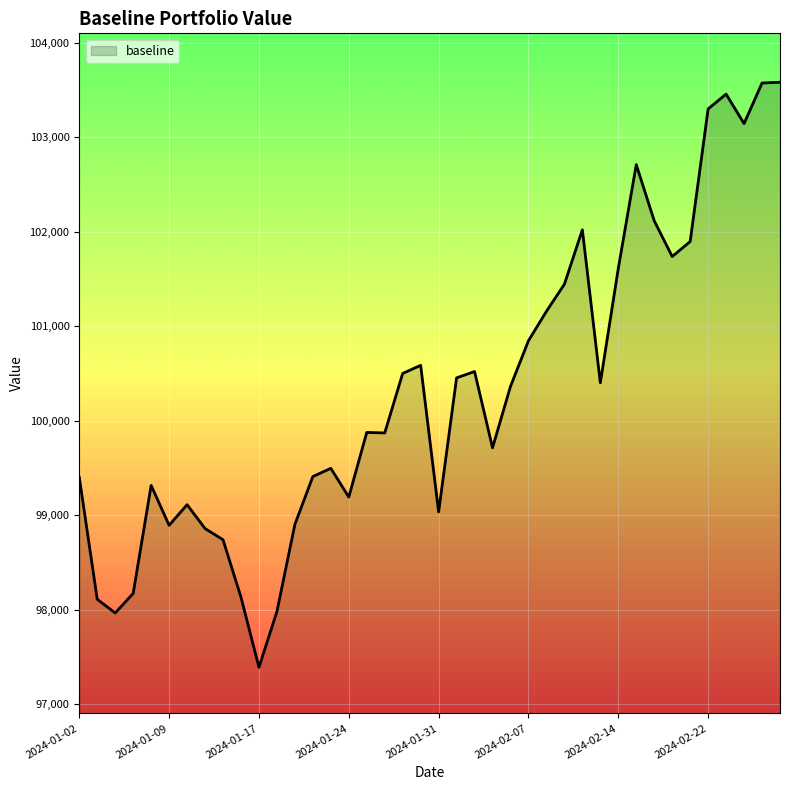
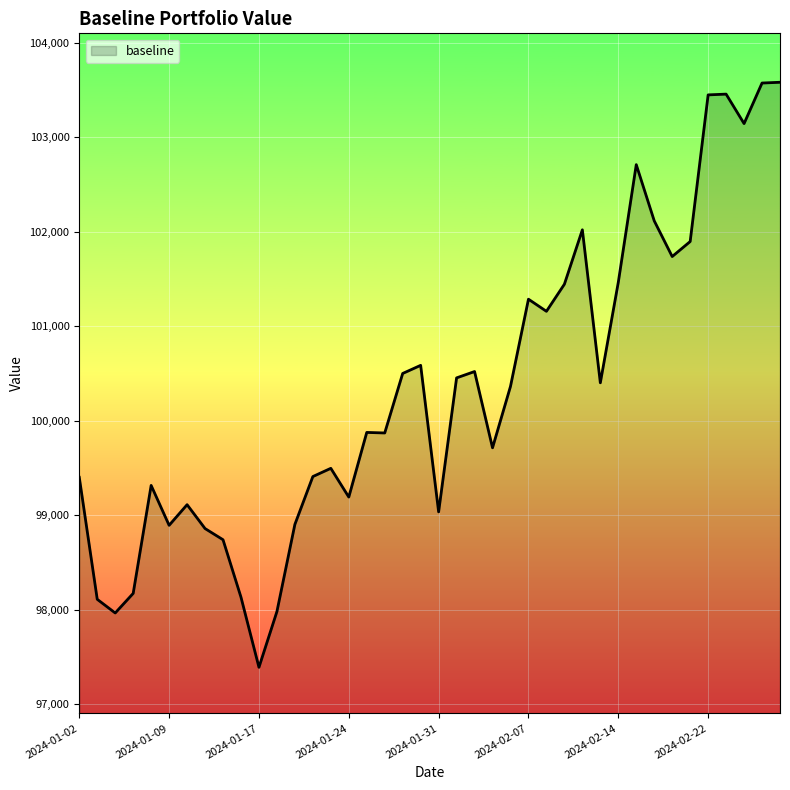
2024-02-07: 100,800 -> 101,300
2024-02-14: 101,600 -> 101,500
2024-02-22: 103,300 -> 103,400
